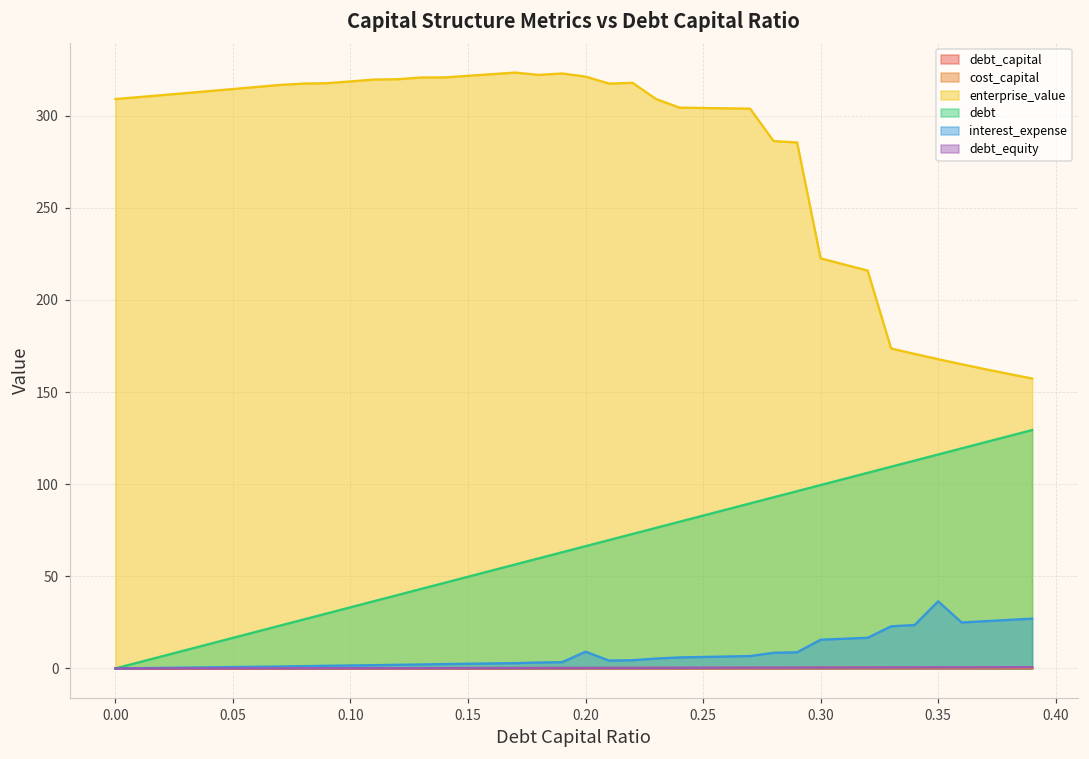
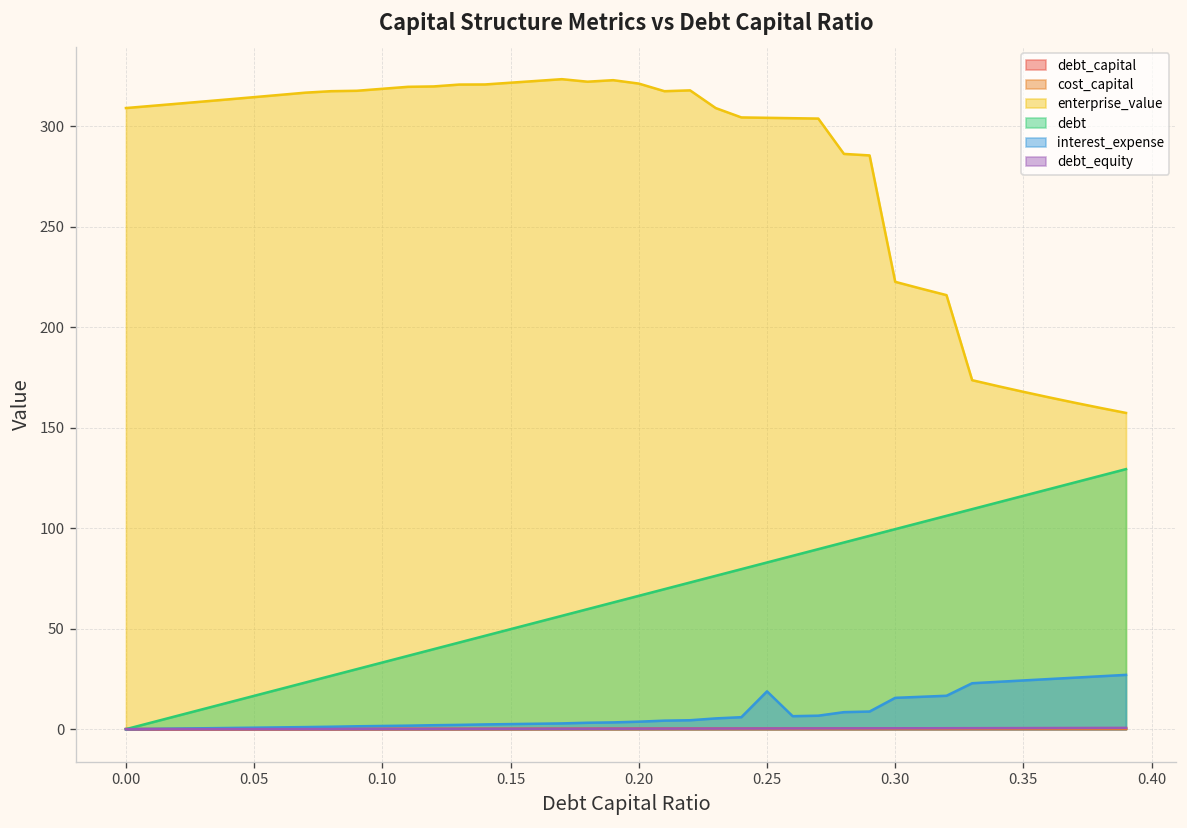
interest_expense, 0.20: 9 -> 4
interest_expense, 0.25: 6 -> 19
interest_expense, 0.35: 36 -> 24
